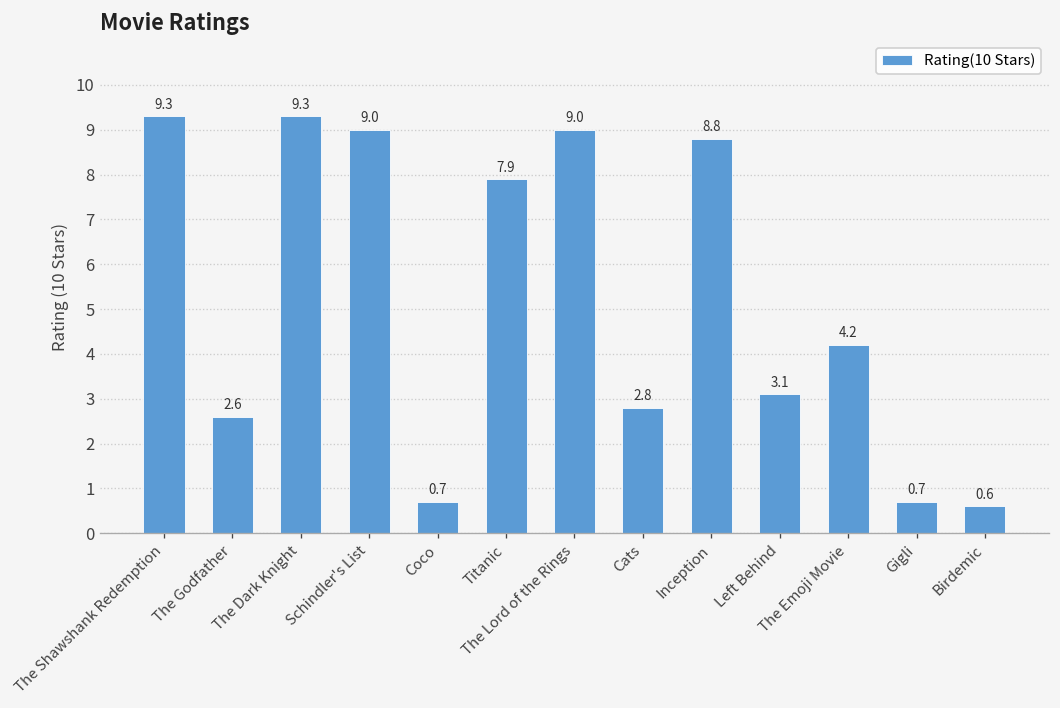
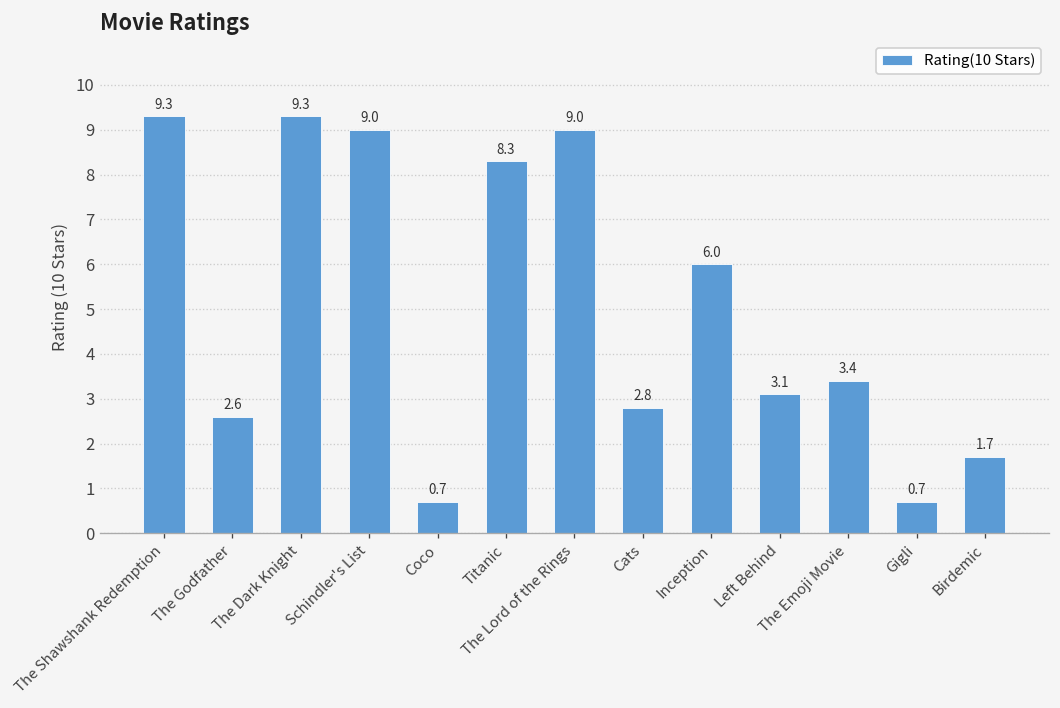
Titanic: 7.9 -> 8.3
Inception: 8.8 -> 6.0
The Emoji Movie: 4.2 -> 3.4
Birdemic: 0.6 -> 1.7
